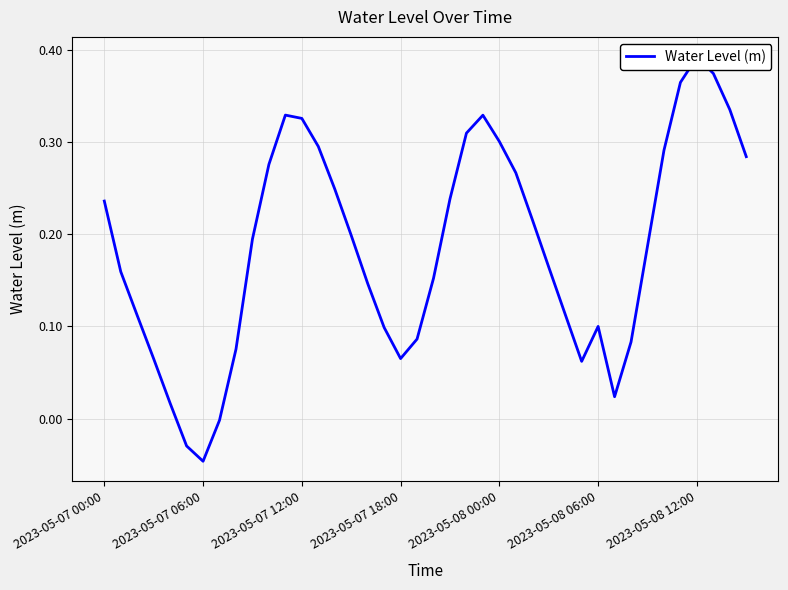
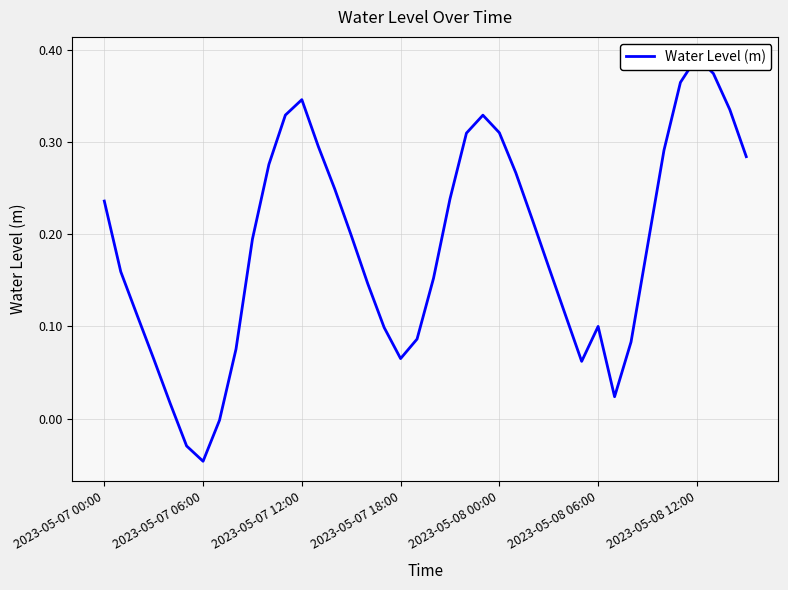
2023-05-07 12:00: 0.33 -> 0.35
2023-05-08 00:00: 0.30 -> 0.31
